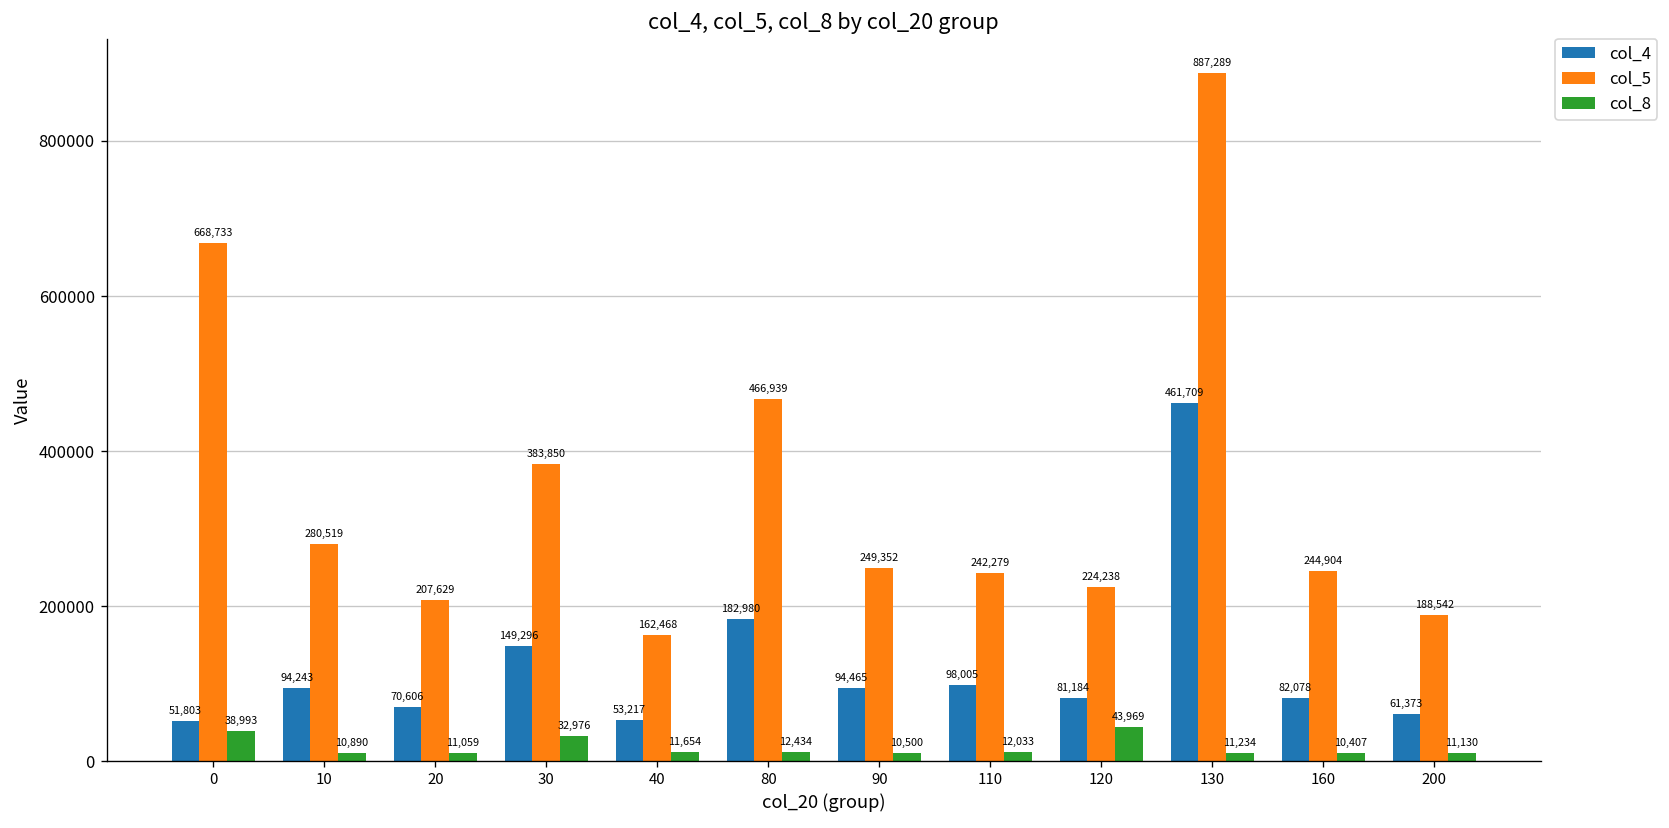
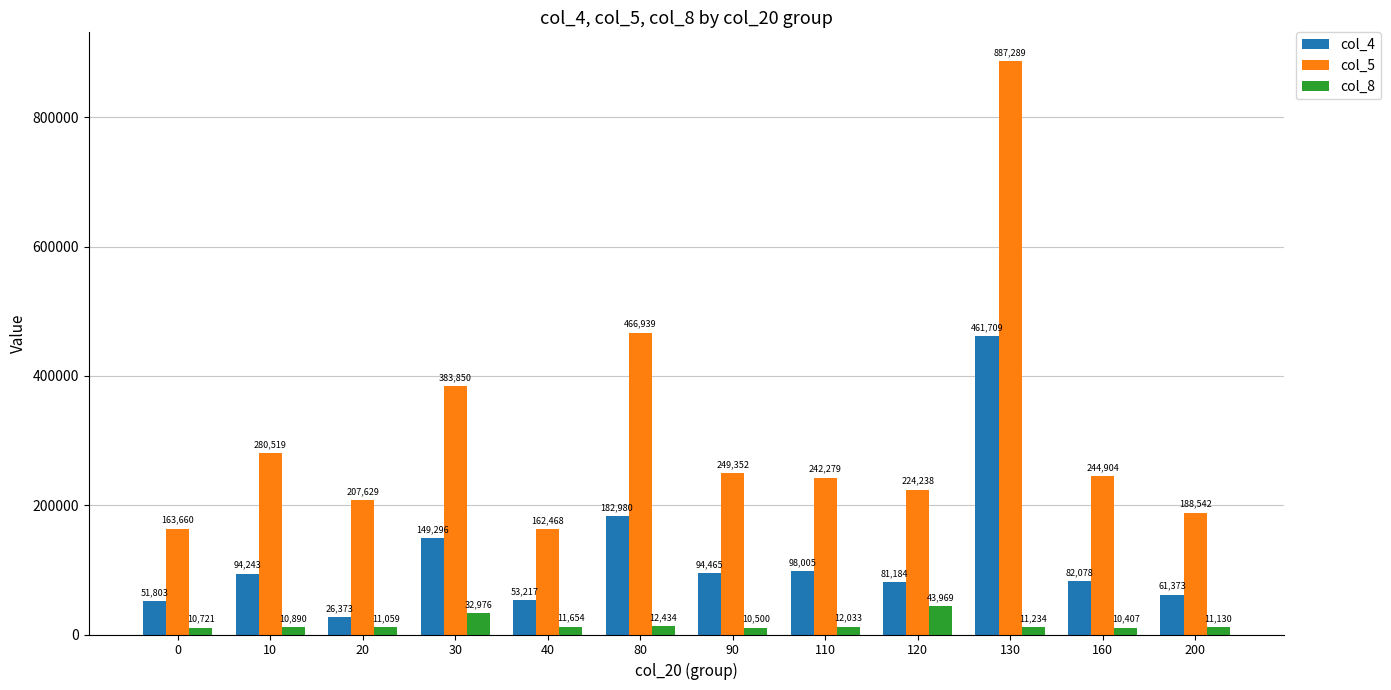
col_5, 0: 668,733 -> 163,660
col_8, 0: 38,993 -> 10,721
col_4, 20: 70,606 -> 26,373
